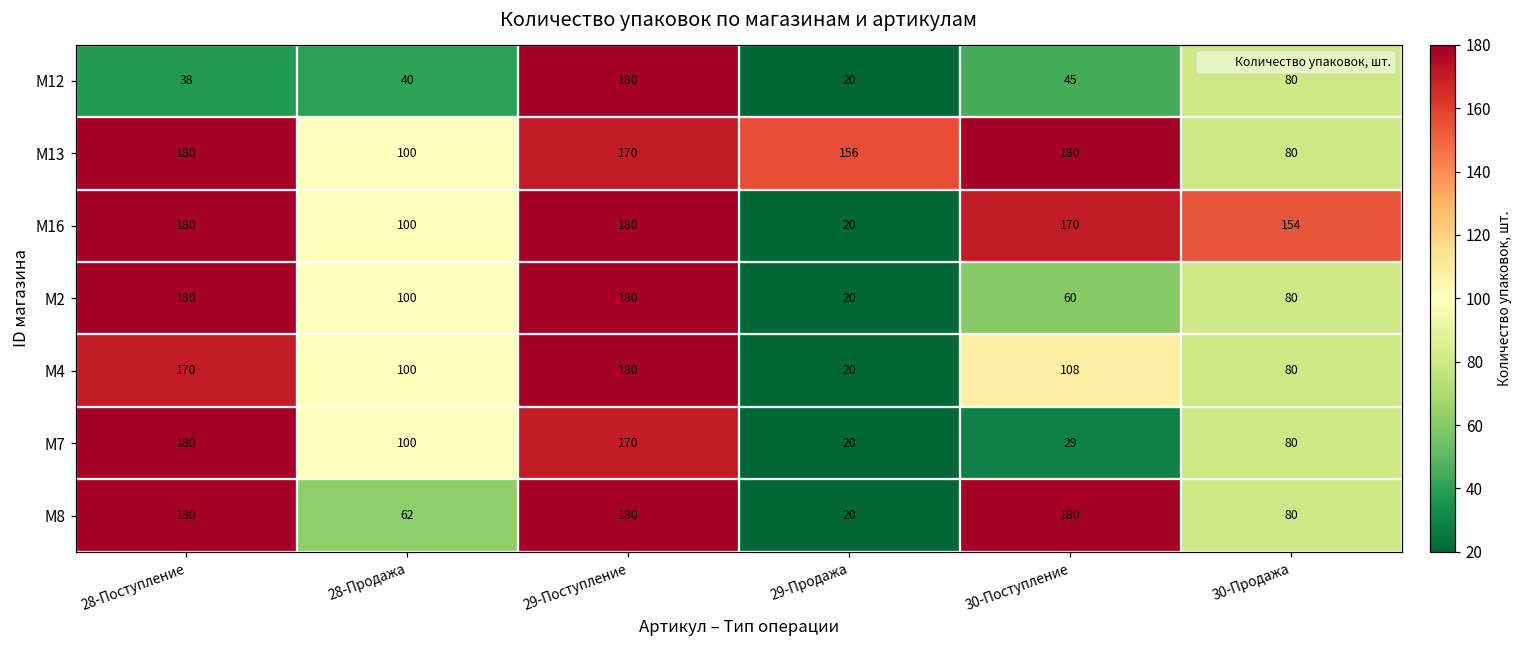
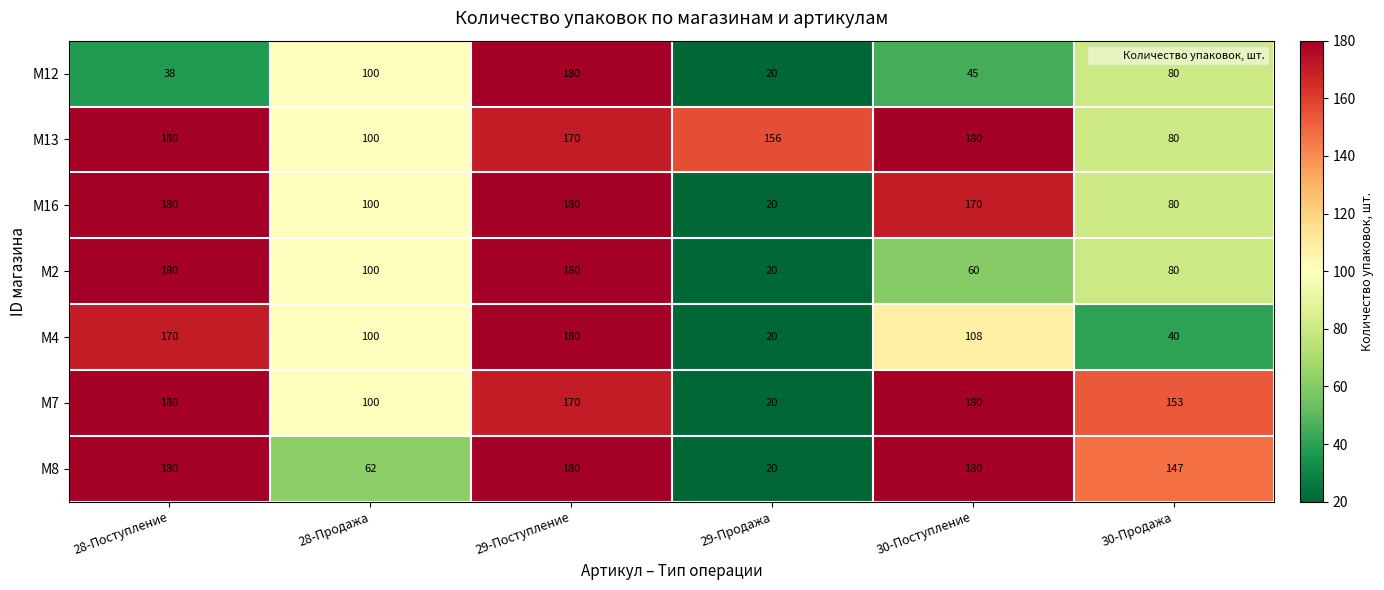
M12, 28-Продажа: 40 -> 100
M16, 30-Продажа: 154 -> 80
M4, 30-Продажа: 80 -> 40
M7, 30-Поступление: 29 -> 180
M7, 30-Продажа: 80 -> 153
M8, 30-Продажа: 80 -> 147
